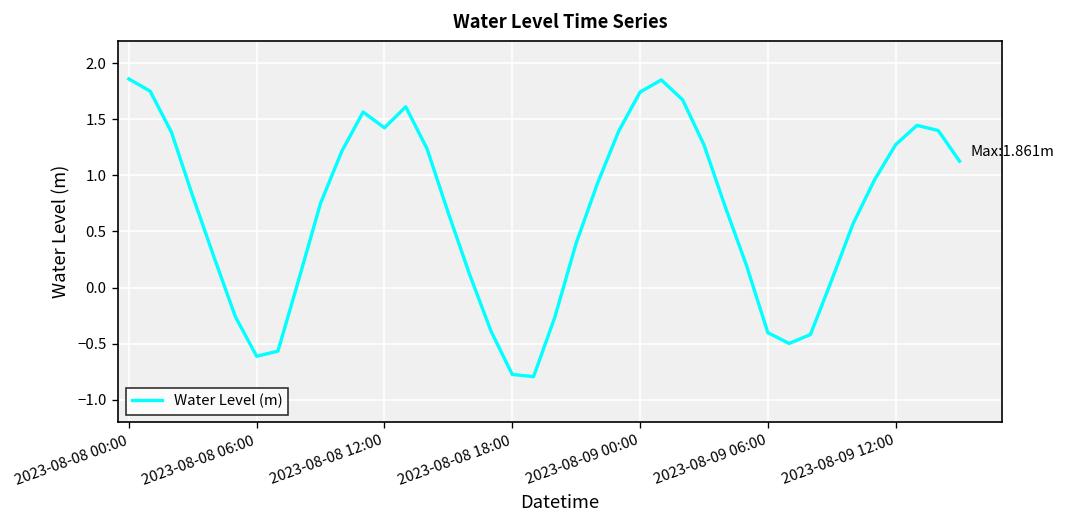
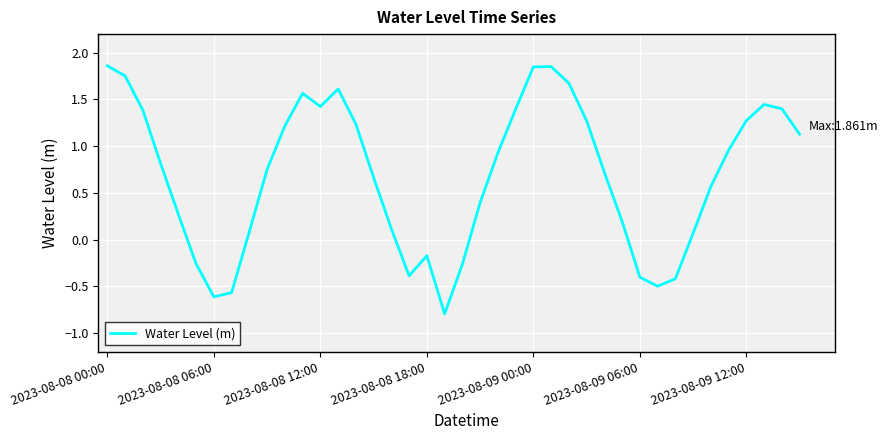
2023-08-08 18:00: -0.8 -> -0.2
2023-08-09 00:00: 1.7 -> 1.8
